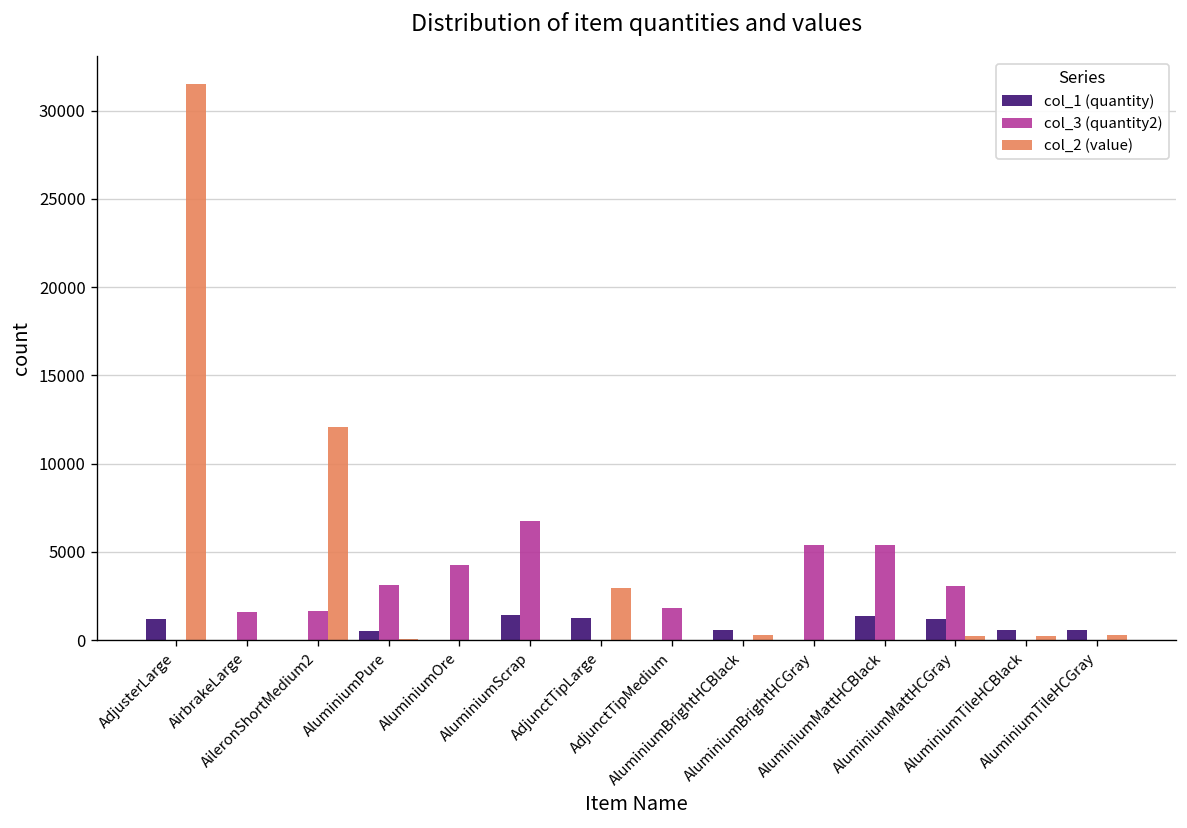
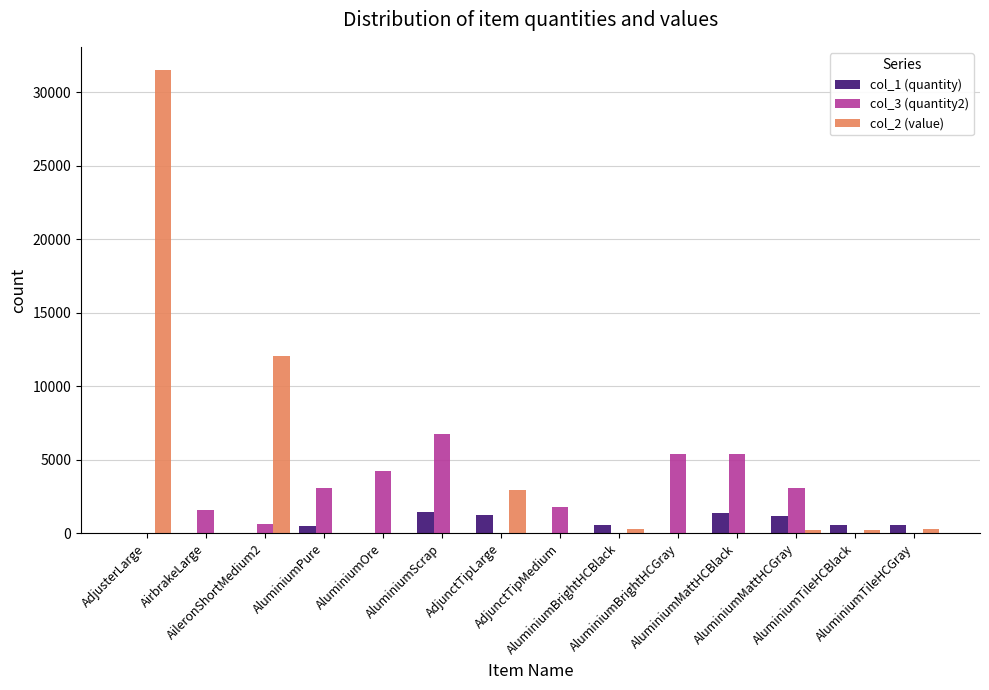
col_1 (quantity), AdjusterLarge: 1200 -> 100
col_3 (quantity2), AileronShortMedium2: 1700 -> 600
